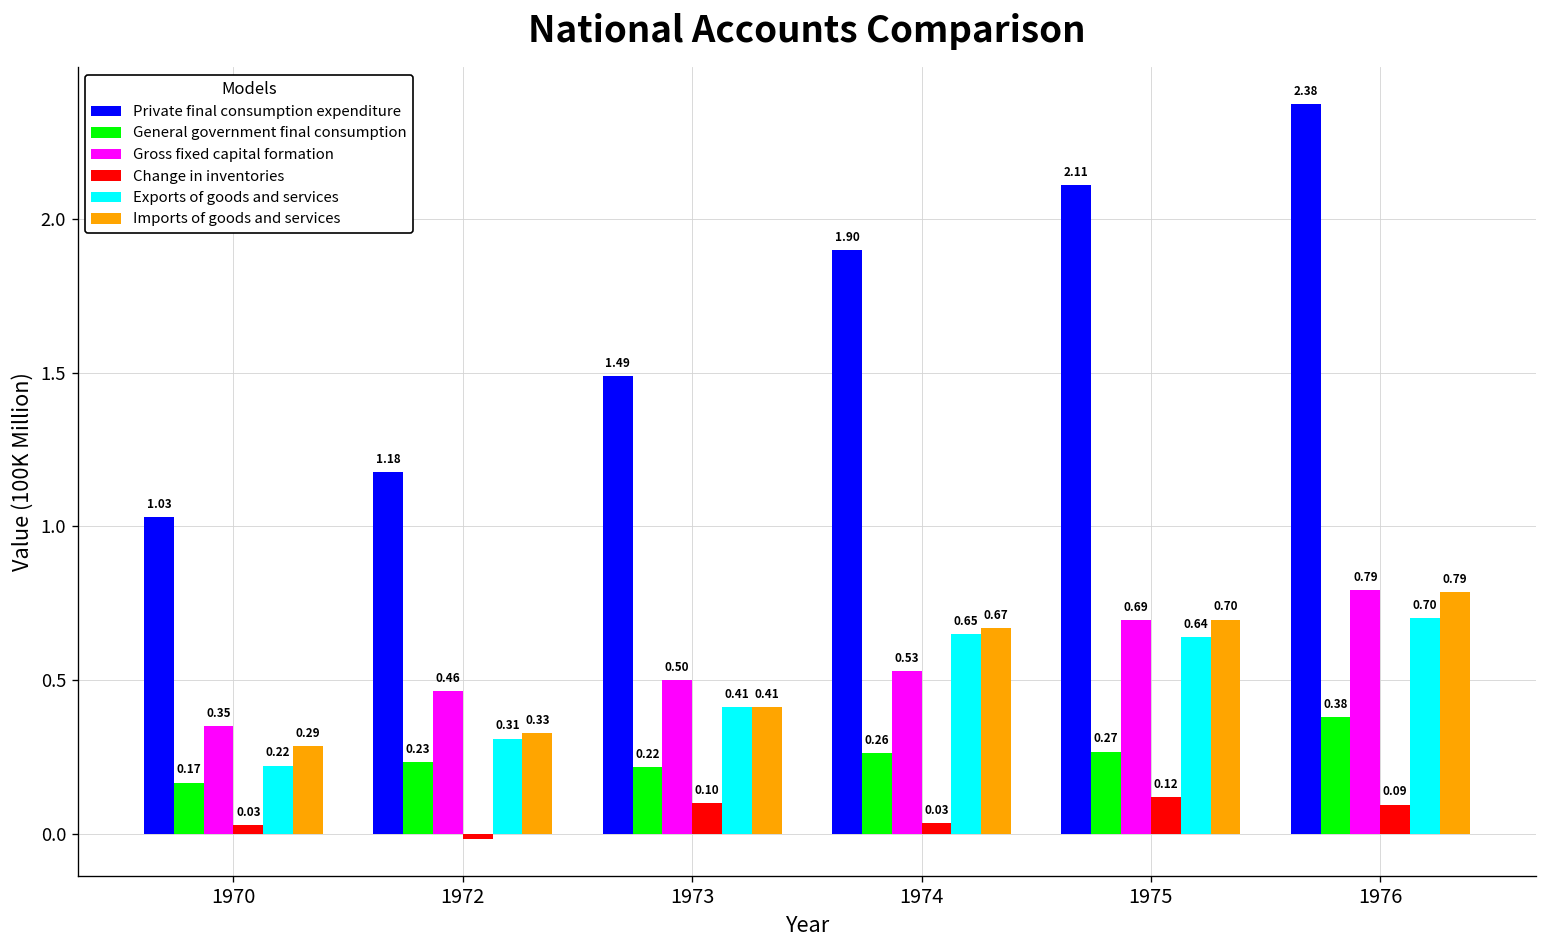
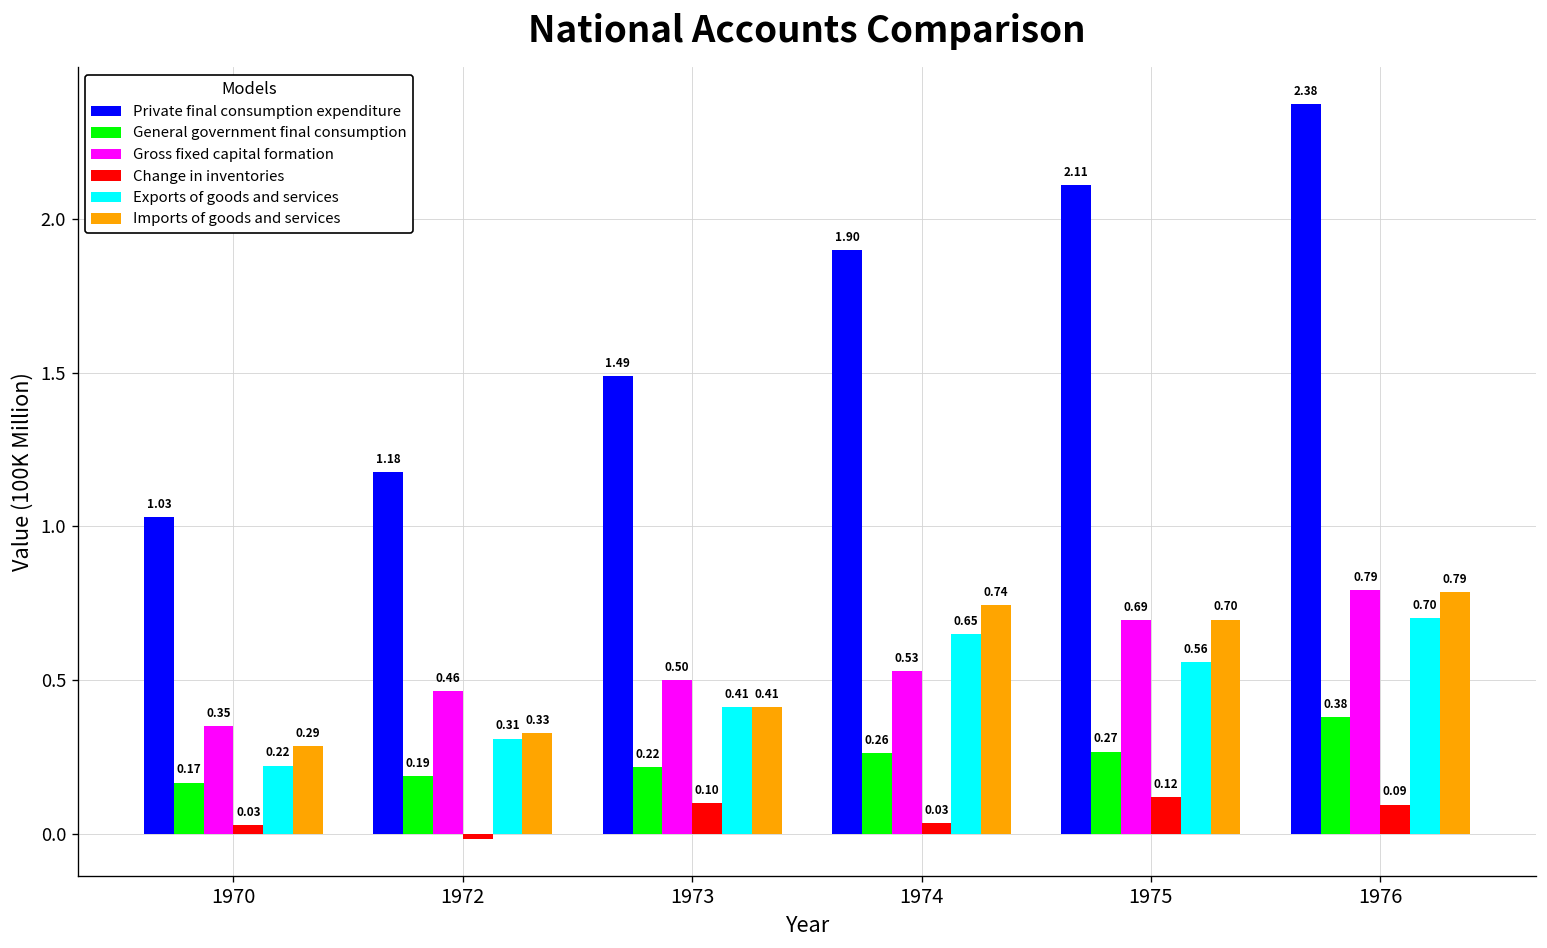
General government final consumption, 1972: 0.23 -> 0.19
Imports of goods and services, 1974: 0.67 -> 0.74
Exports of goods and services, 1975: 0.64 -> 0.56
